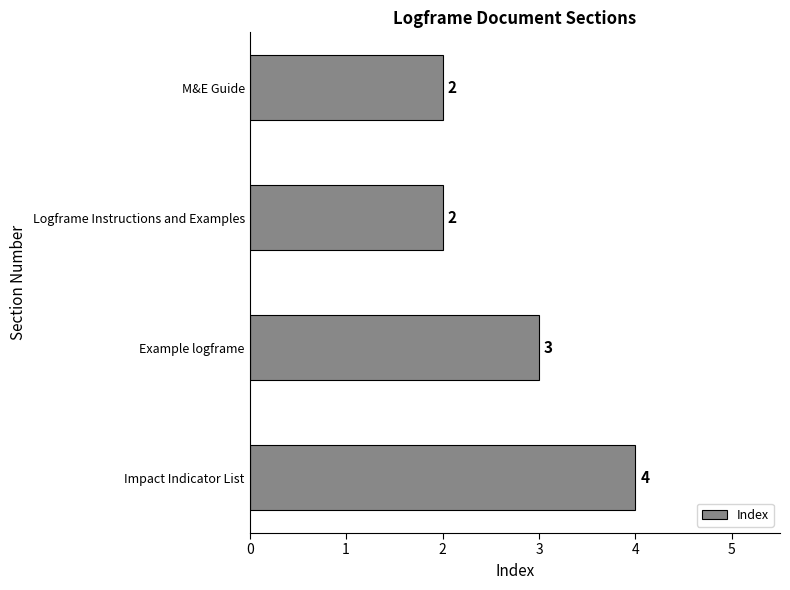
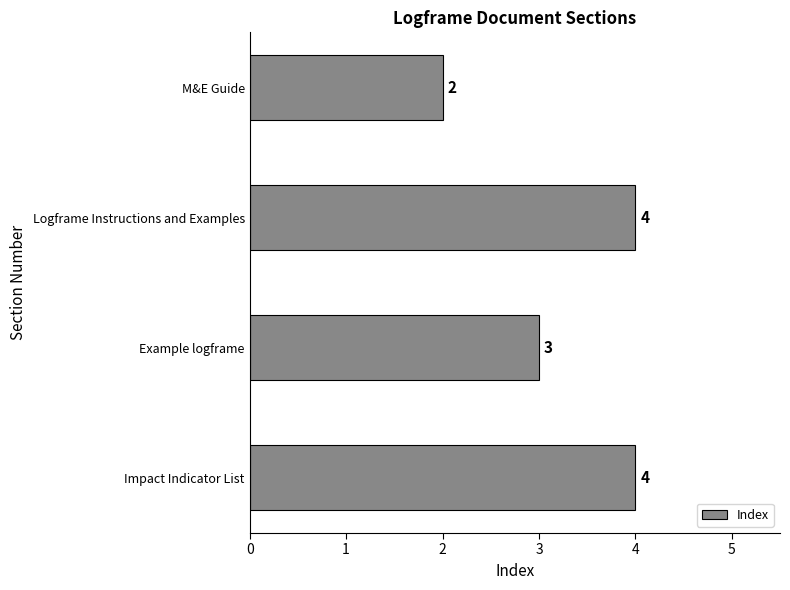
Logframe Instructions and Examples: 2 -> 4
